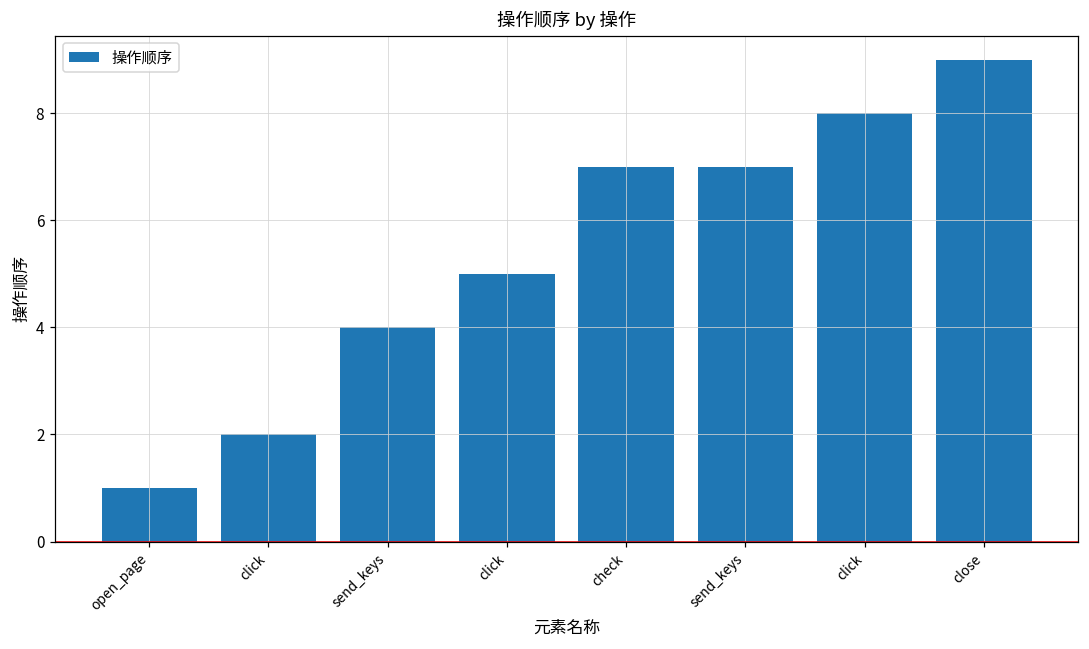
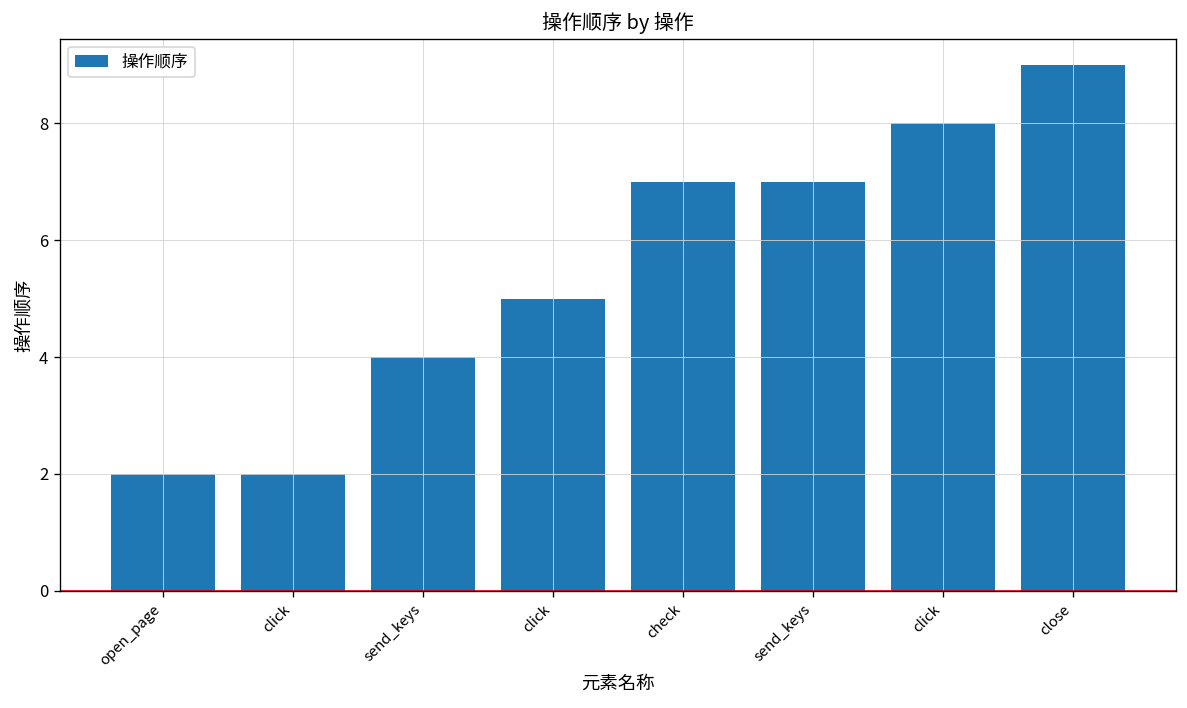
open_page: 1 -> 2
